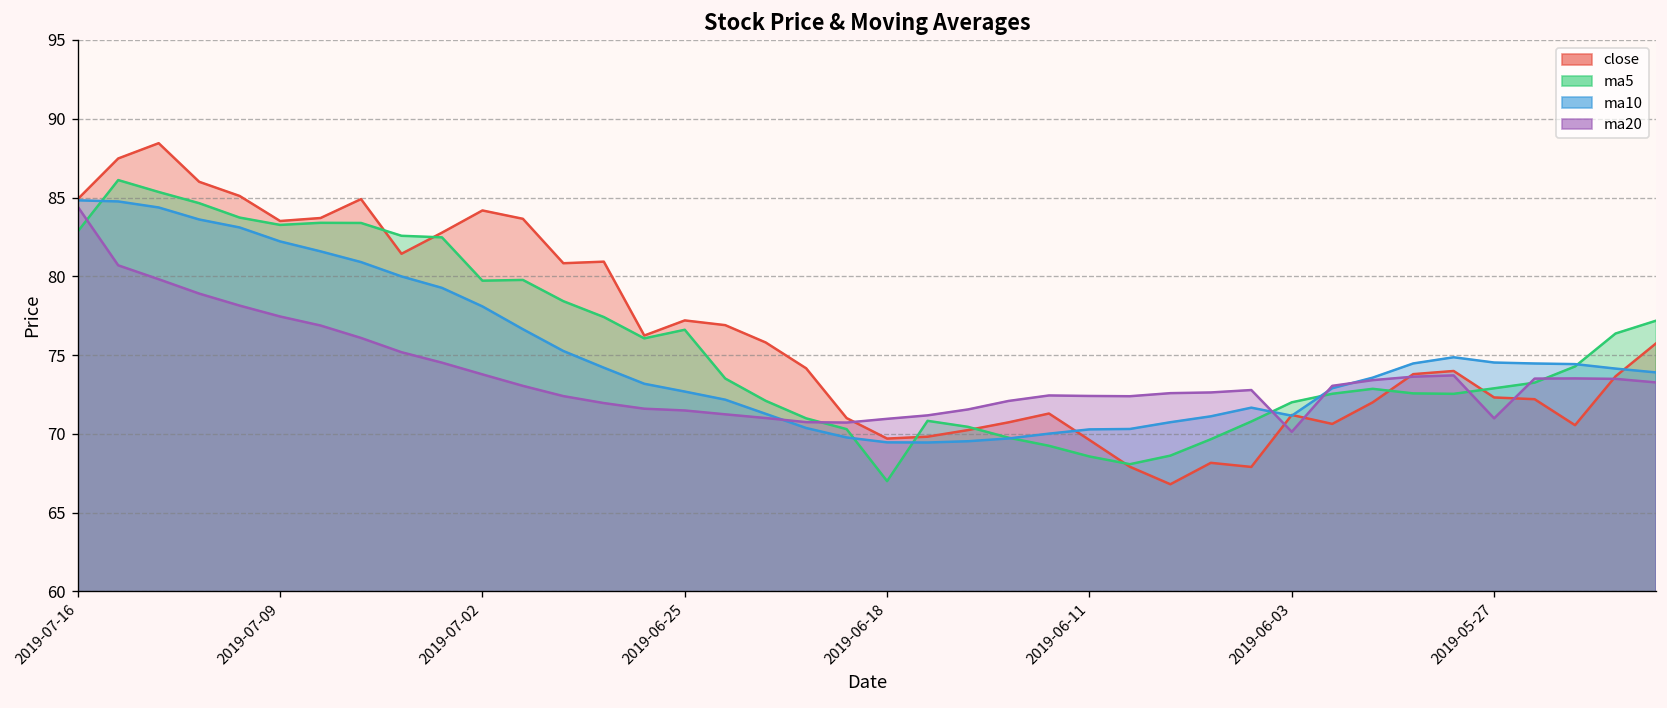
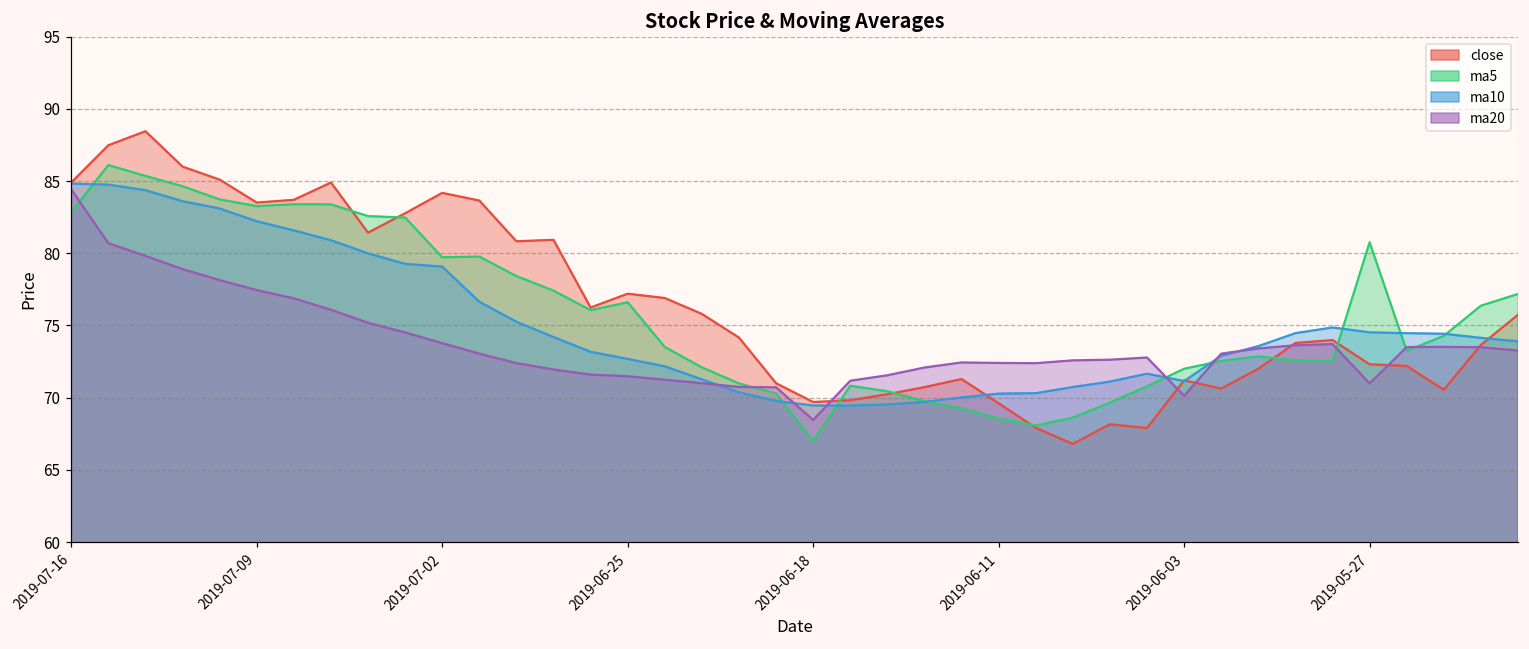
ma10, 2019-07-02: 78.1 -> 79.1
ma20, 2019-06-18: 71.0 -> 68.5
ma5, 2019-05-27: 72.9 -> 80.8
